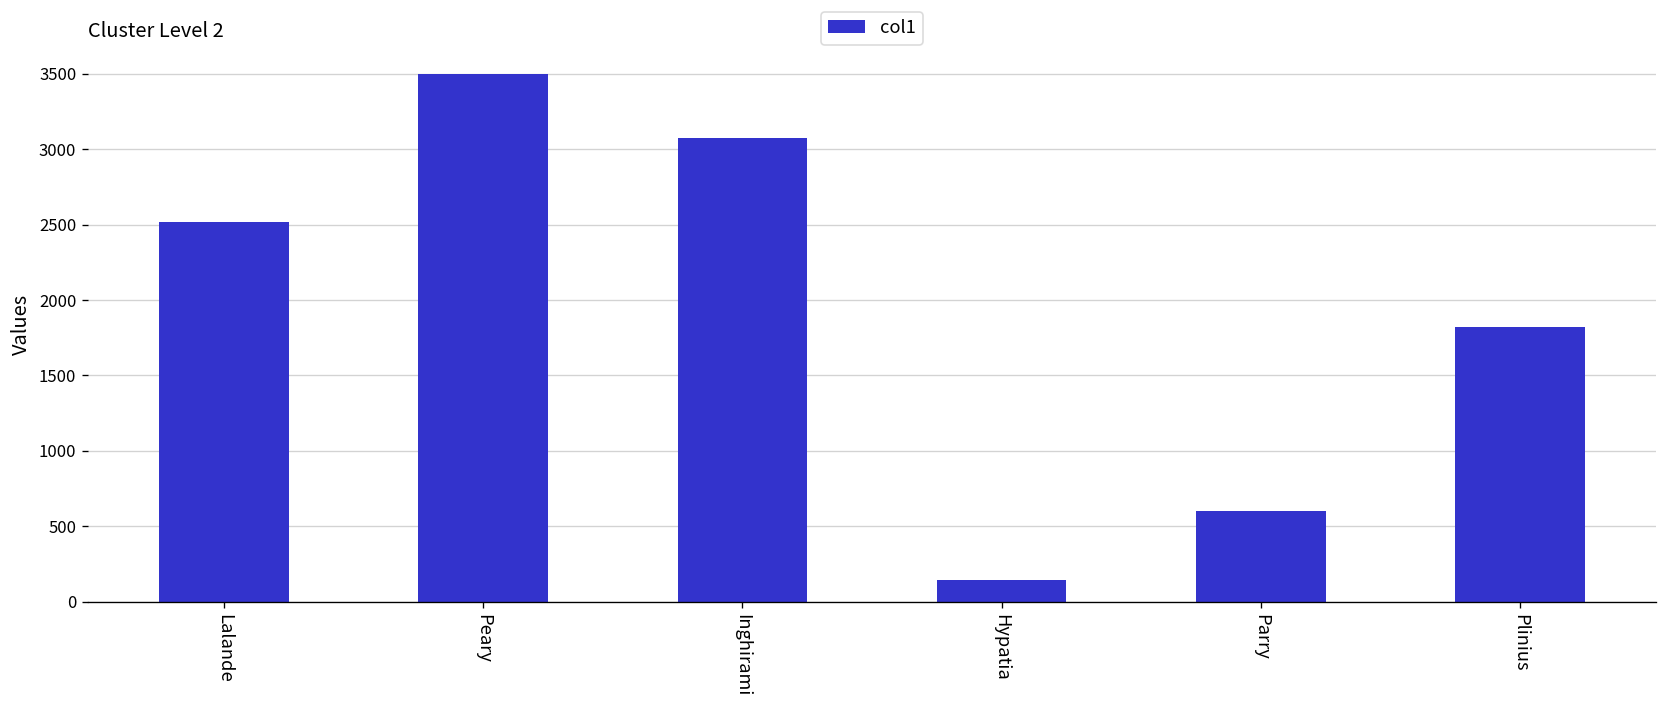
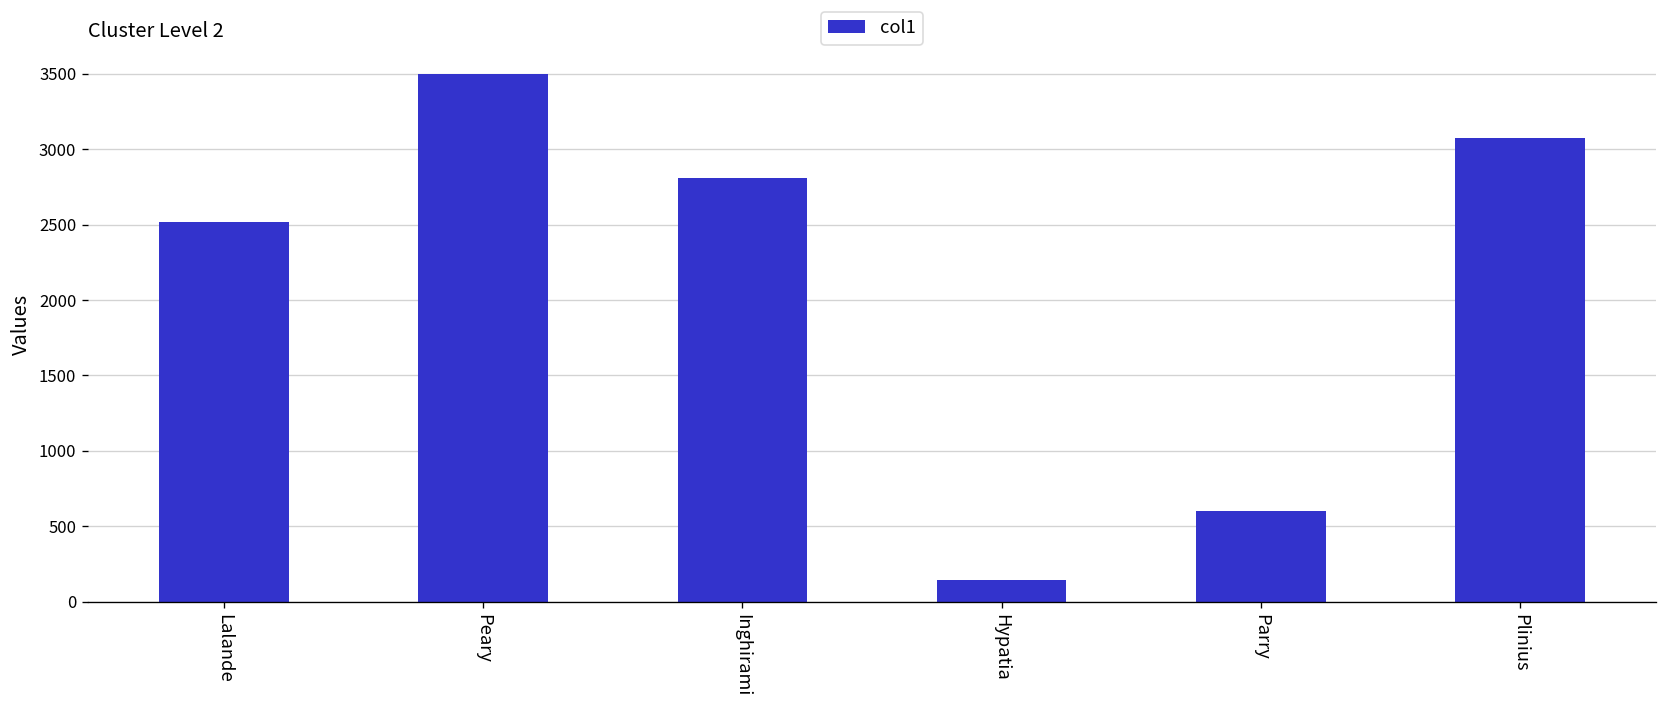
Inghirami: 3080 -> 2810
Plinius: 1820 -> 3070
